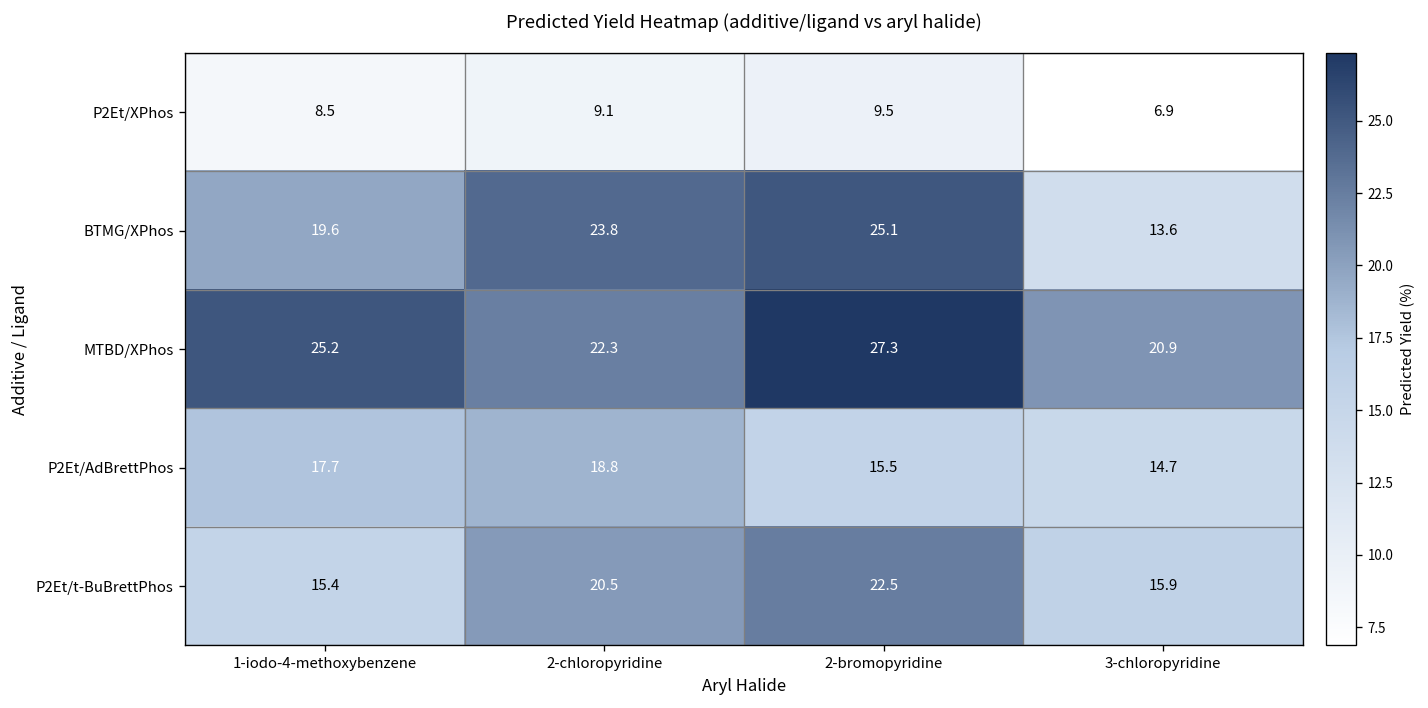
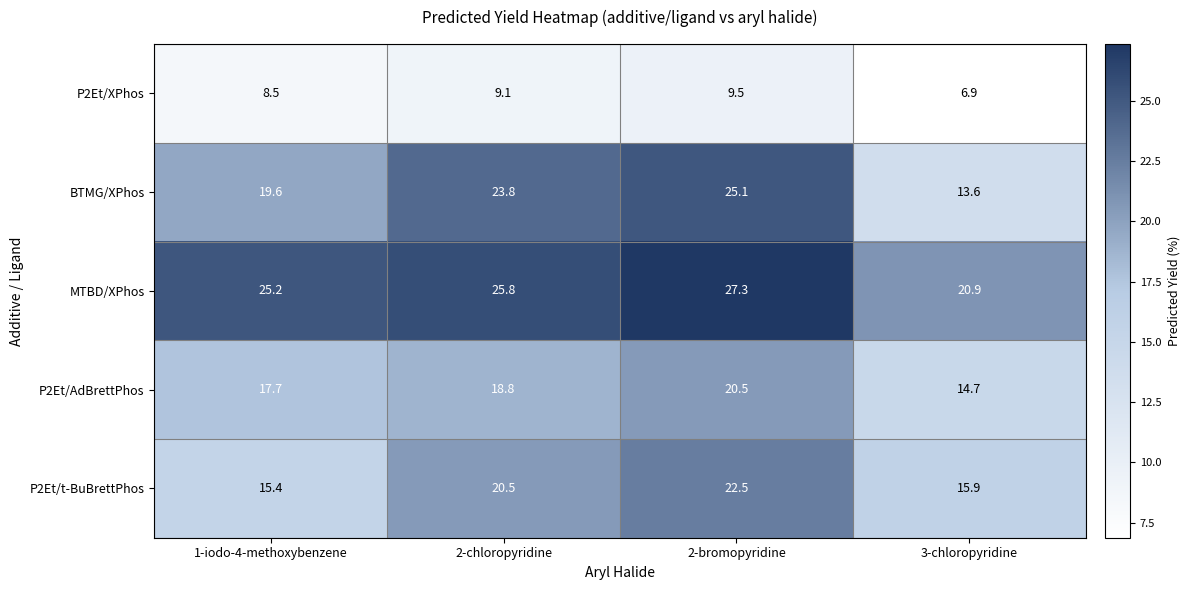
MTBD/XPhos, 2-chloropyridine: 22.3 -> 25.8
P2Et/AdBrettPhos, 2-bromopyridine: 15.5 -> 20.5
